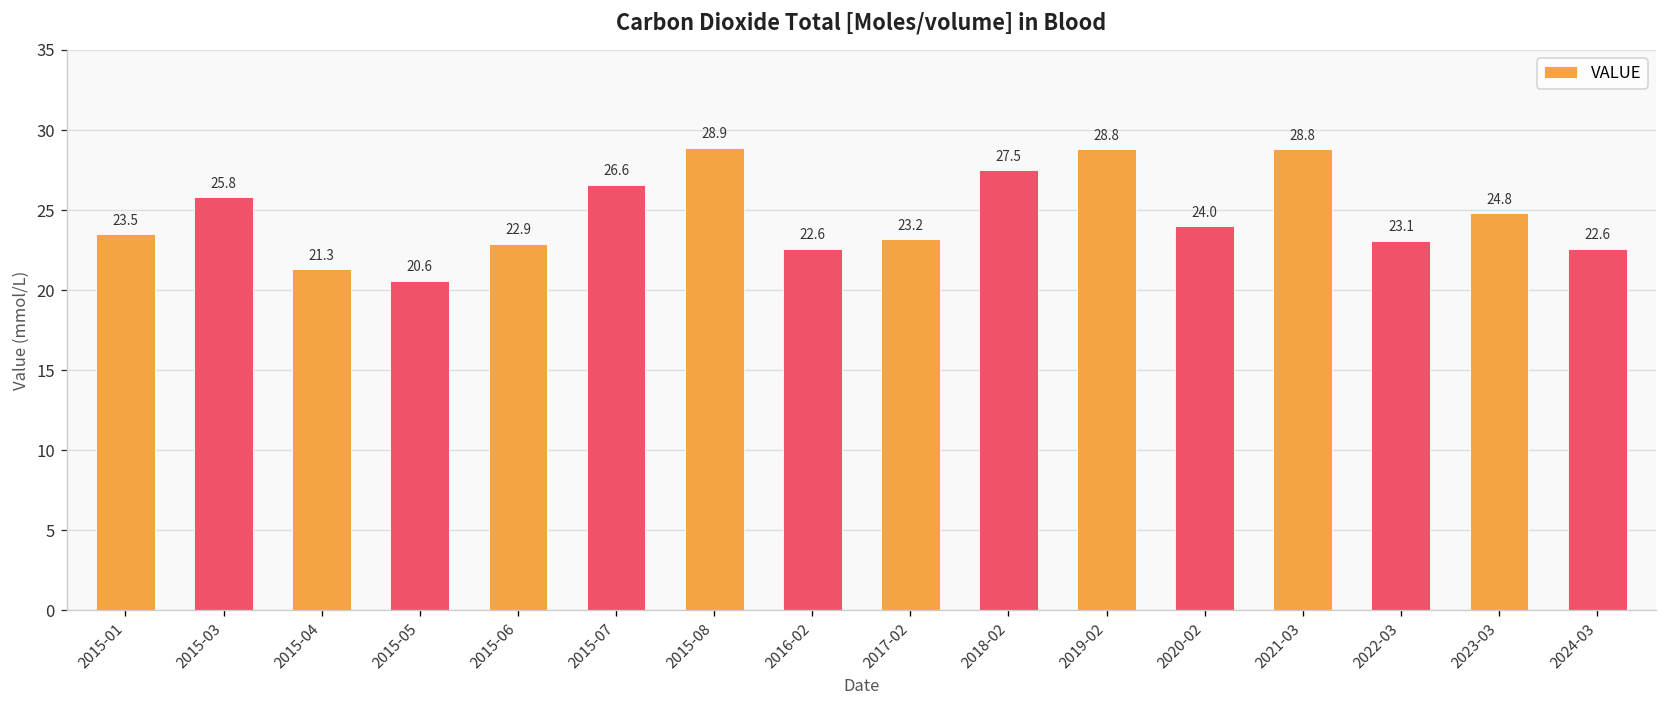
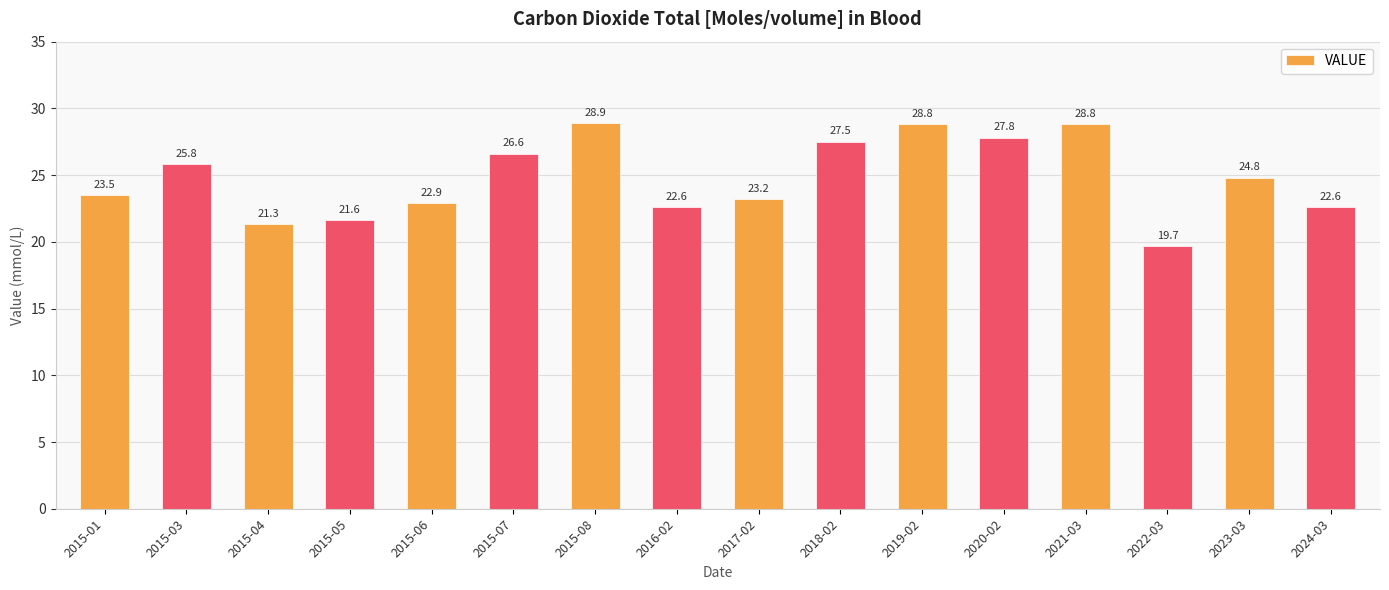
2015-05: 20.6 -> 21.6
2020-02: 24.0 -> 27.8
2022-03: 23.1 -> 19.7
